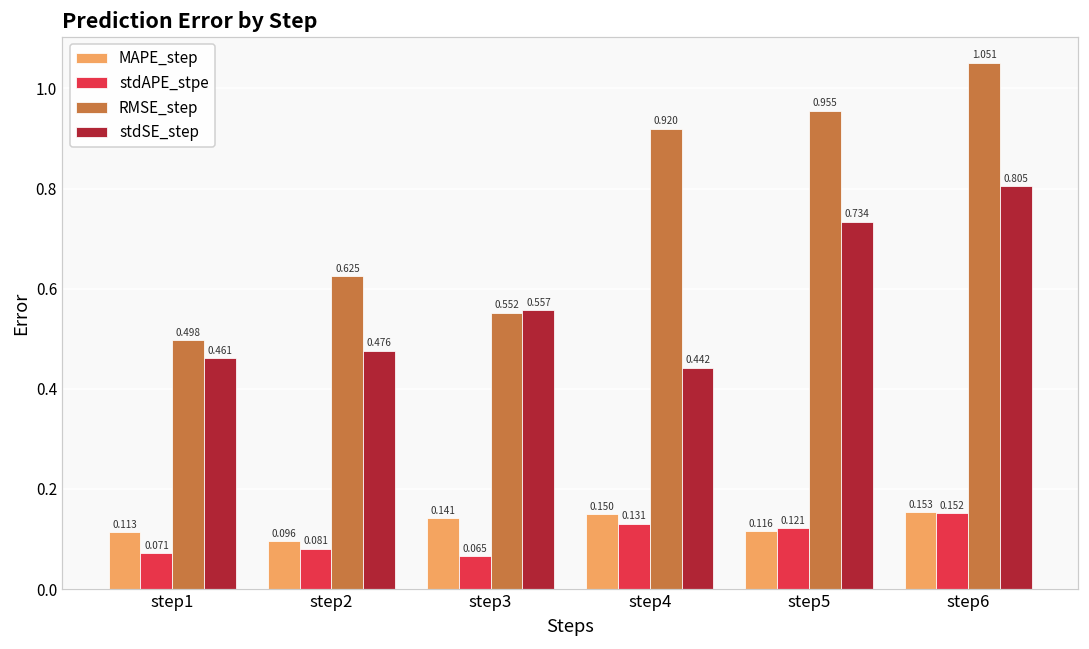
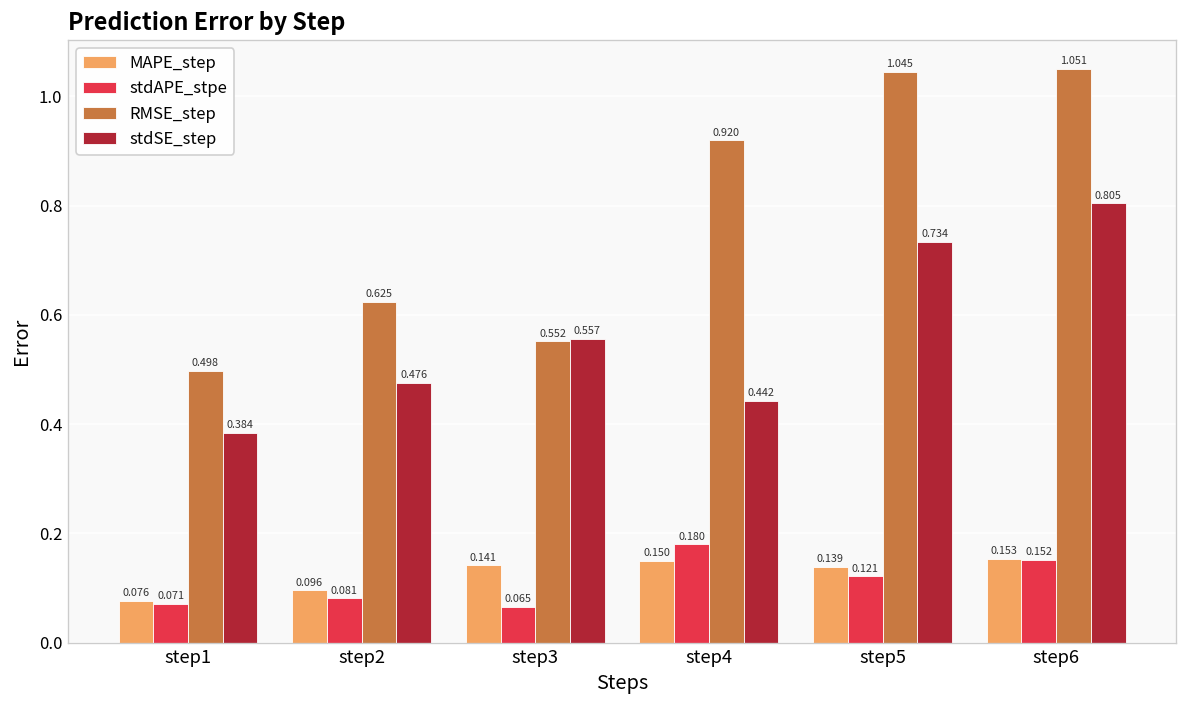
MAPE_step, step1: 0.113 -> 0.076
stdSE_step, step1: 0.461 -> 0.384
stdAPE_stpe, step4: 0.131 -> 0.180
MAPE_step, step5: 0.116 -> 0.139
RMSE_step, step5: 0.955 -> 1.045
